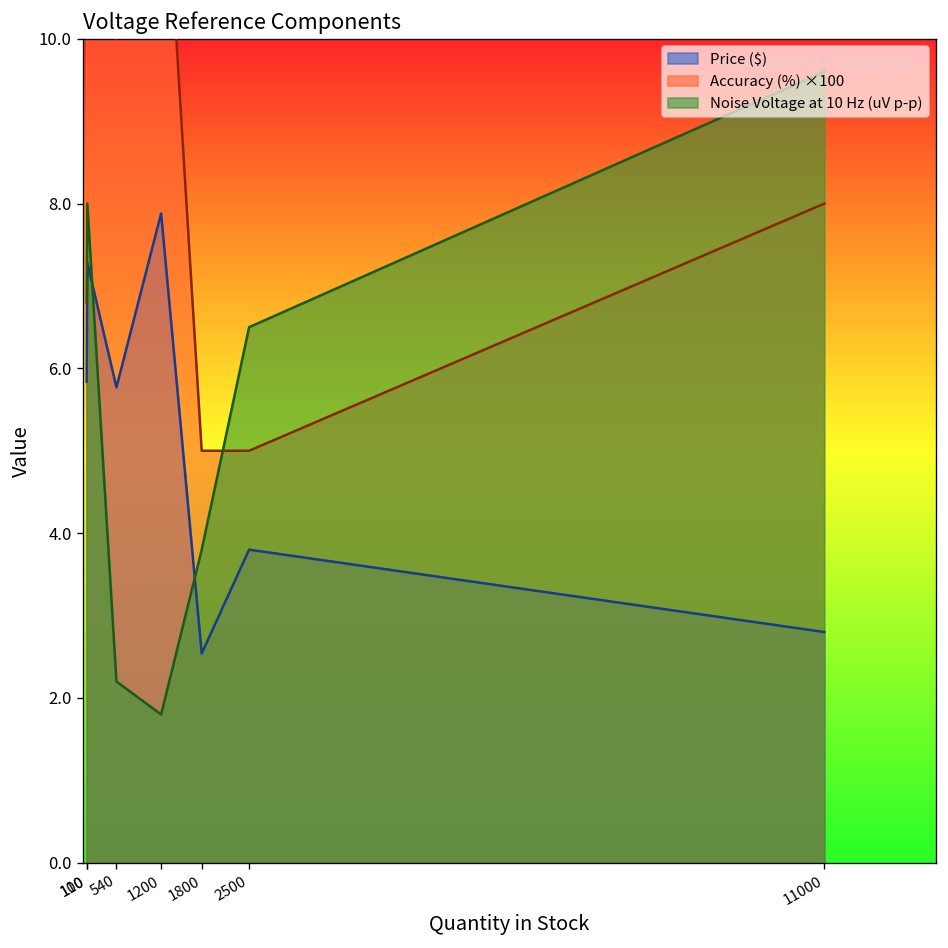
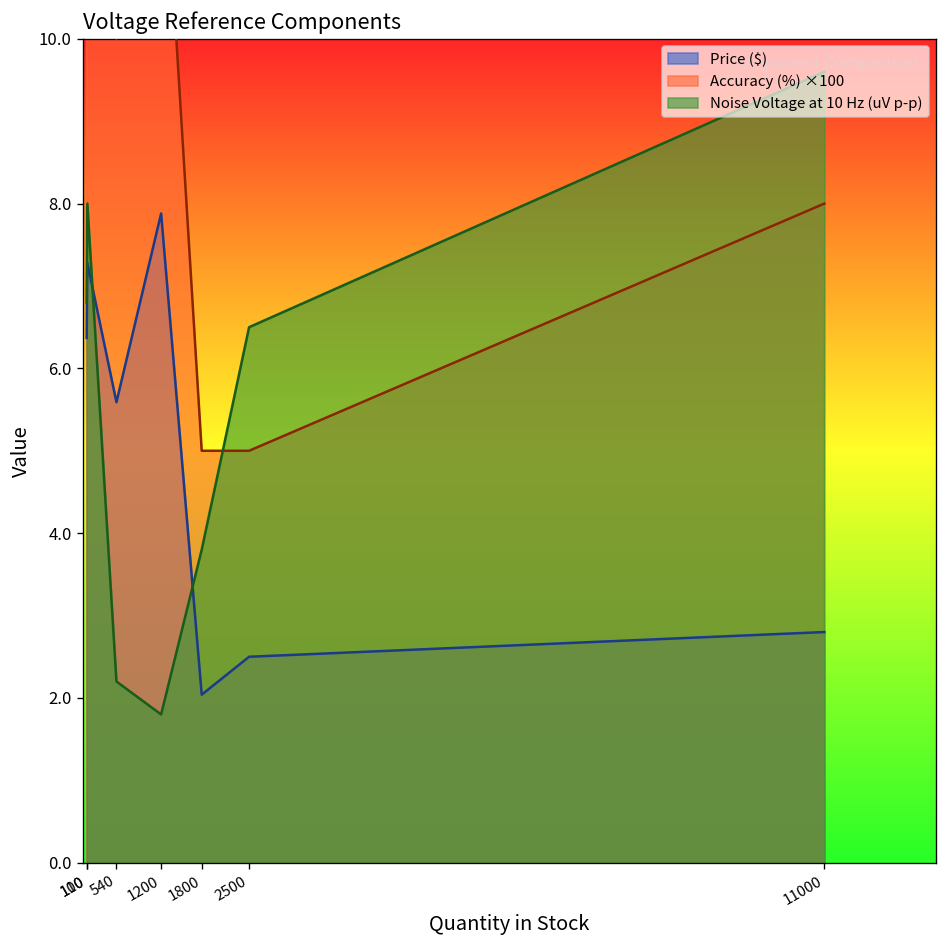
Price ($), 100: 5.8 -> 6.4
Price ($), 540: 5.8 -> 5.6
Price ($), 1800: 2.5 -> 2.0
Price ($), 2500: 3.8 -> 2.5
